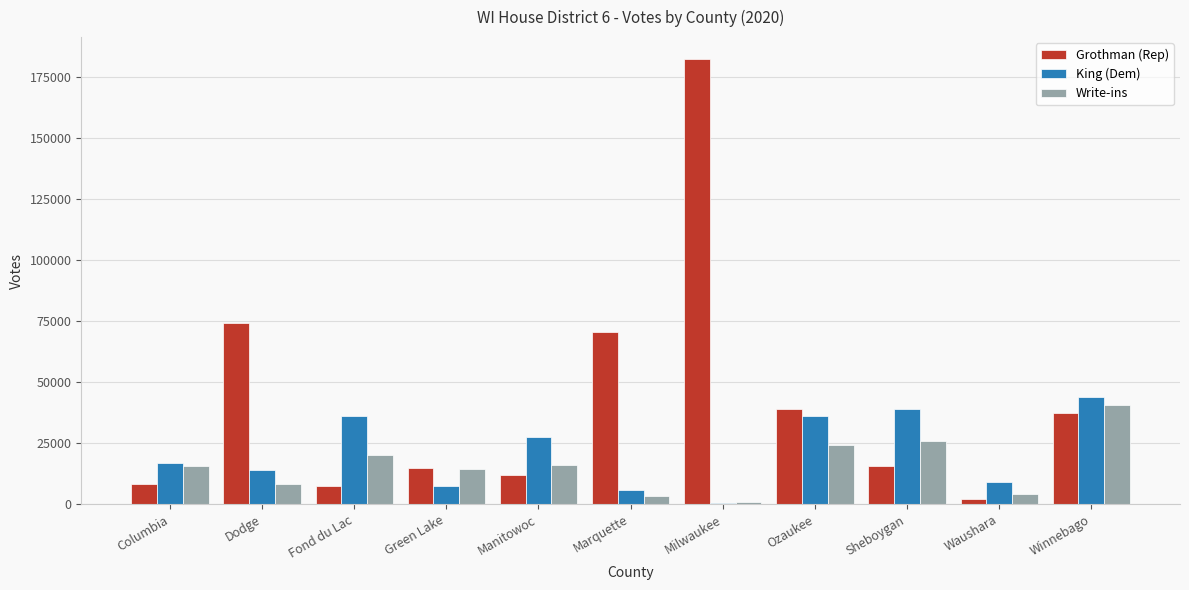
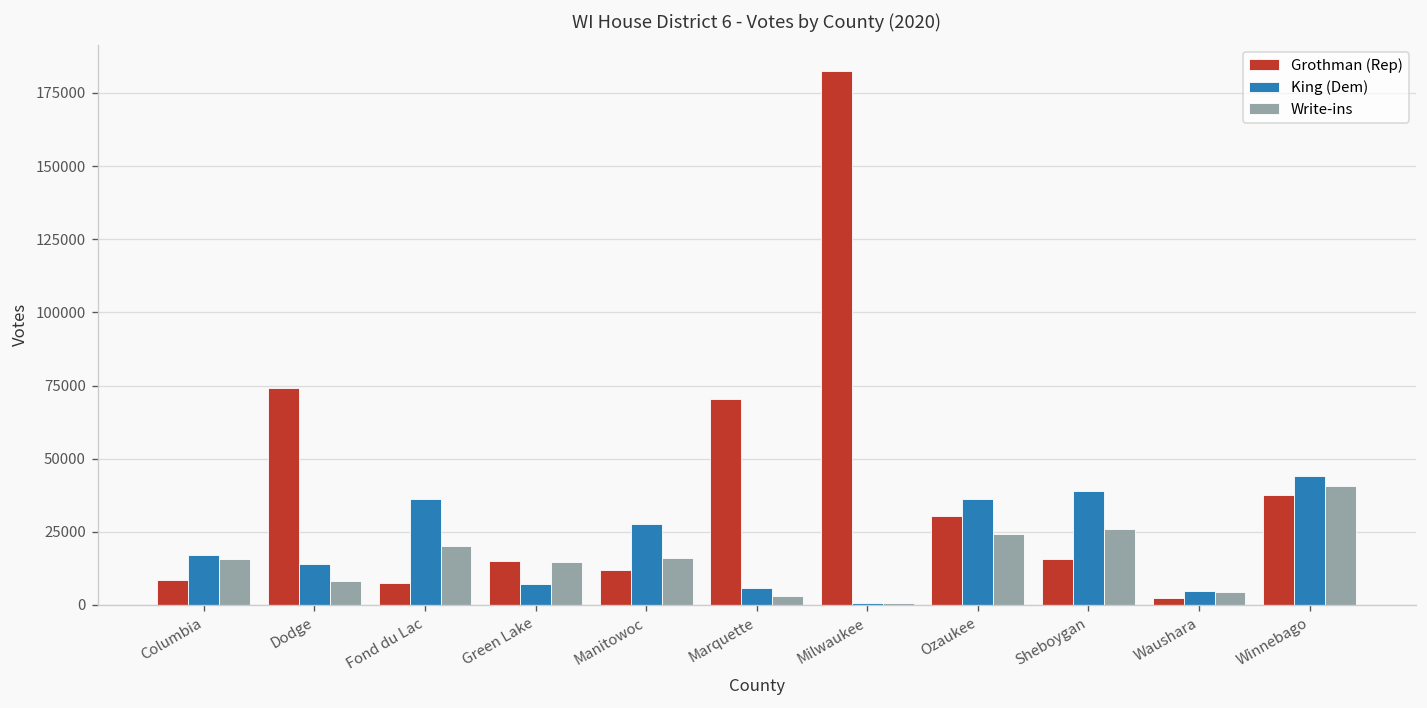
Grothman (Rep), Ozaukee: 39000 -> 30000
King (Dem), Waushara: 9000 -> 5000
